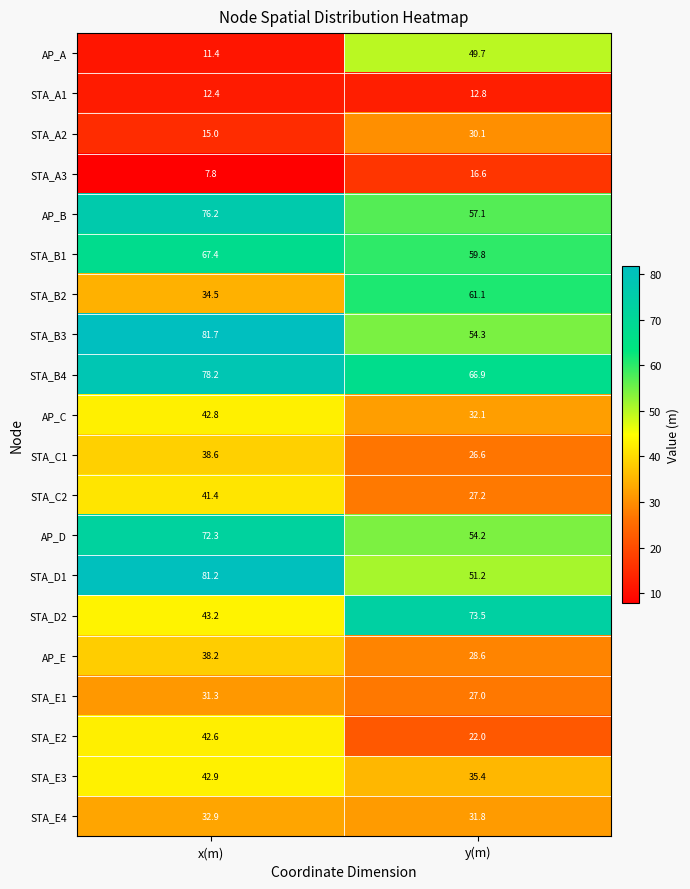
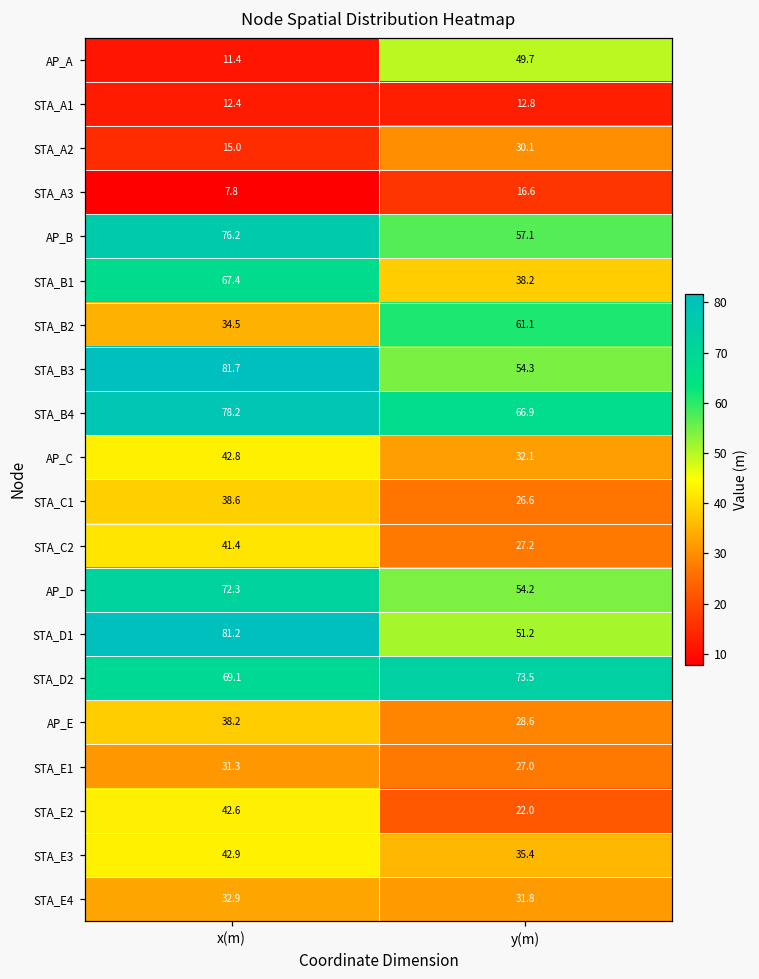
STA_B1, y(m): 59.8 -> 38.2
STA_D2, x(m): 43.2 -> 69.1
